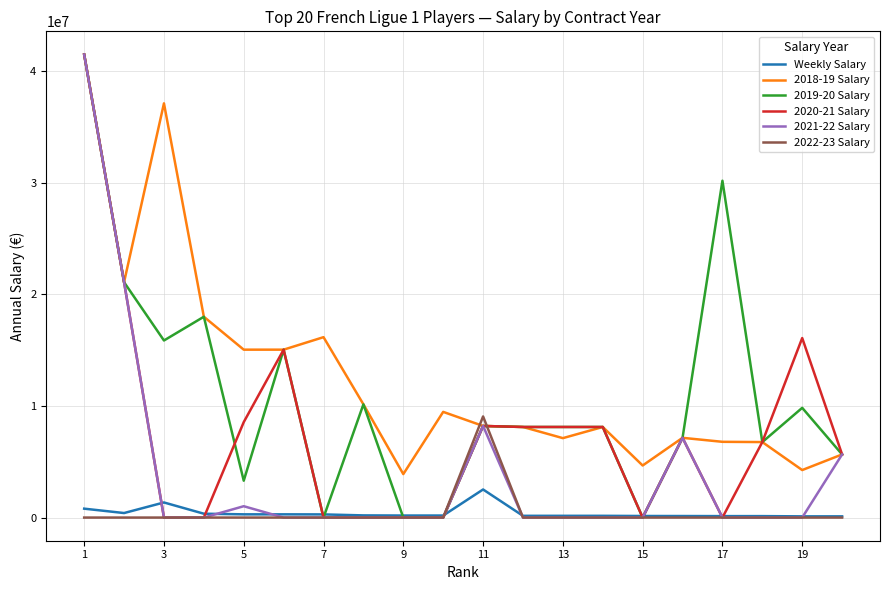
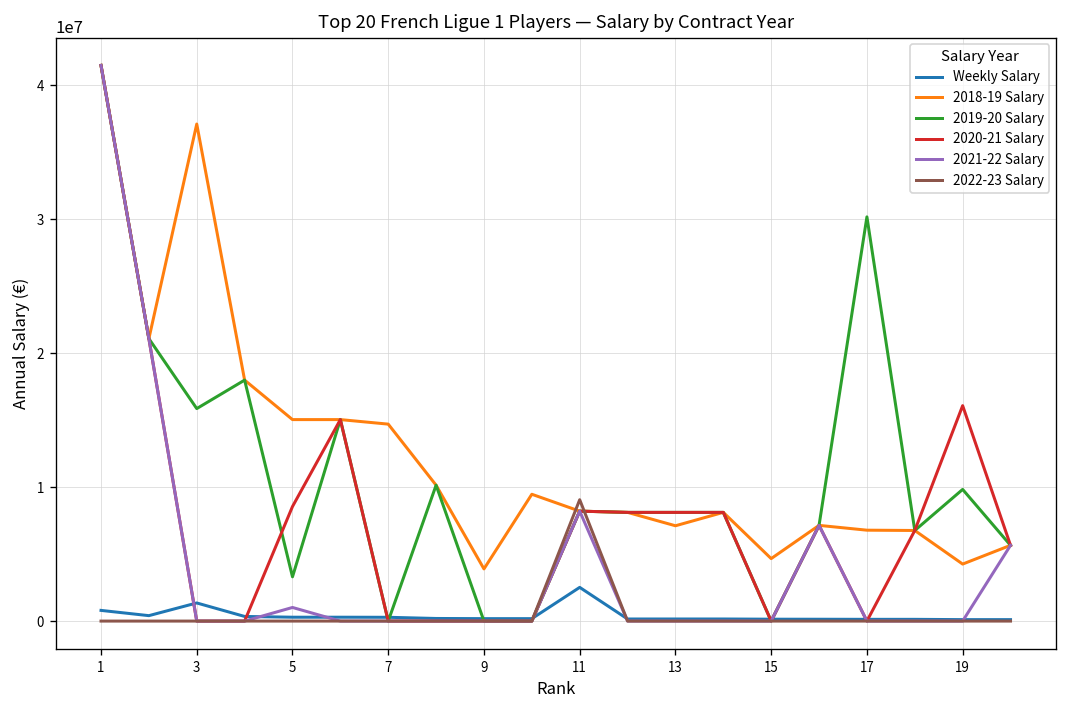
2018-19 Salary, 7: 16200000 -> 14700000
